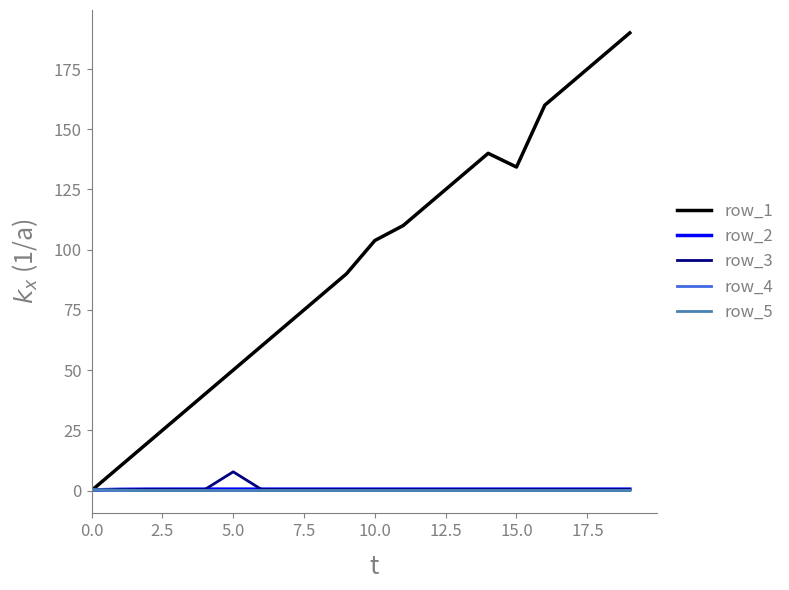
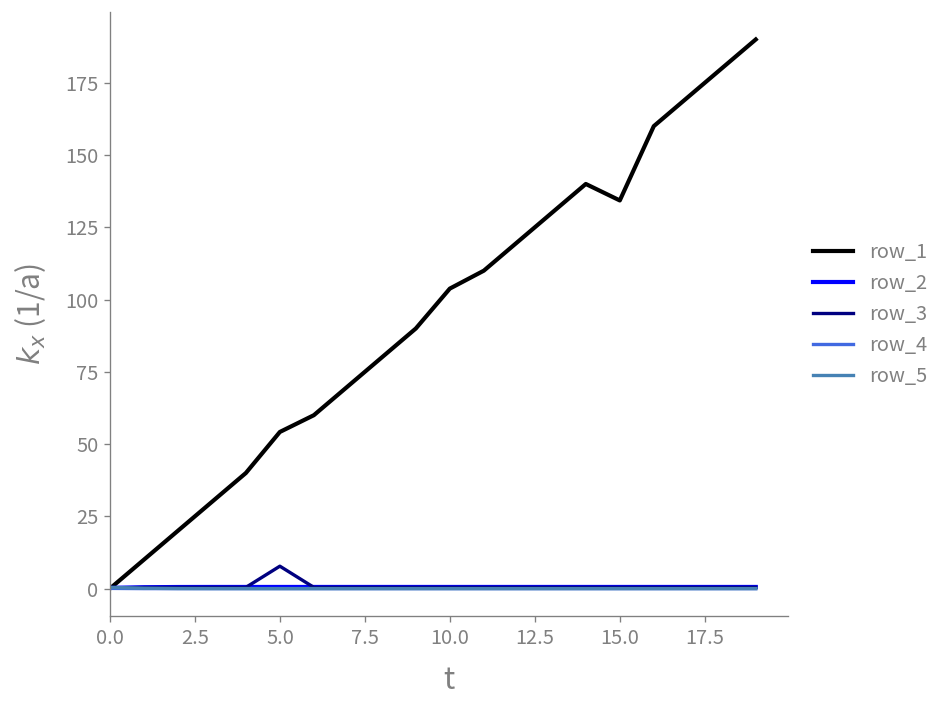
row_1, 5.0: 50 -> 54
